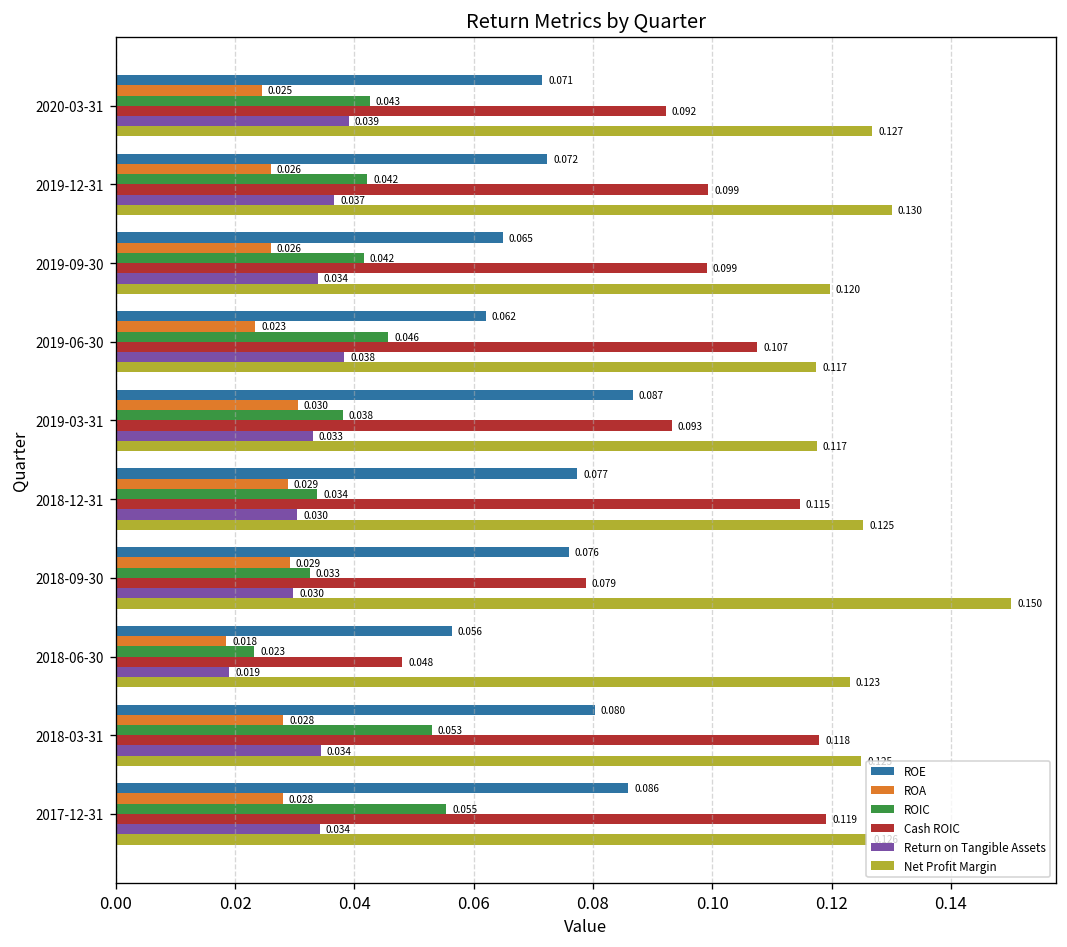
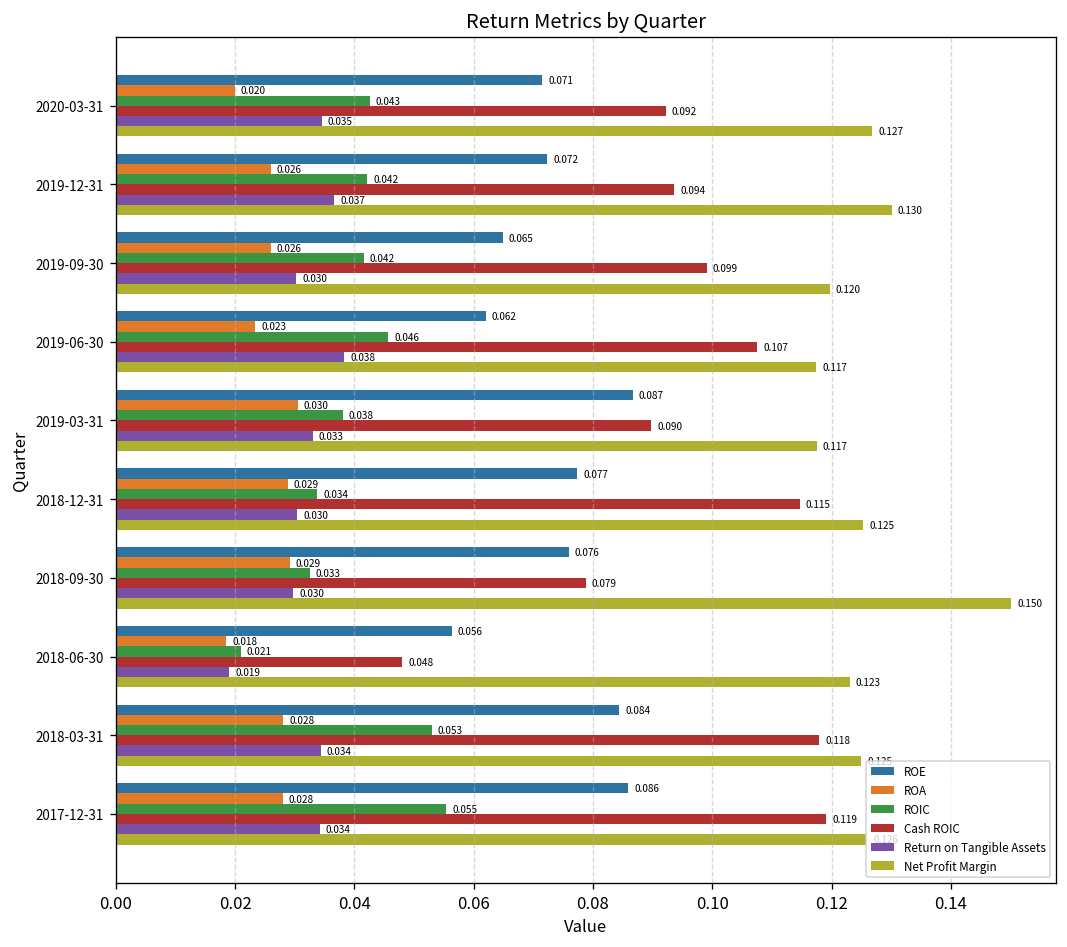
ROA, 2020-03-31: 0.025 -> 0.020
Return on Tangible Assets, 2020-03-31: 0.039 -> 0.035
Cash ROIC, 2019-12-31: 0.099 -> 0.094
Return on Tangible Assets, 2019-09-30: 0.034 -> 0.030
Cash ROIC, 2019-03-31: 0.093 -> 0.090
ROIC, 2018-06-30: 0.023 -> 0.021
ROE, 2018-03-31: 0.080 -> 0.084
